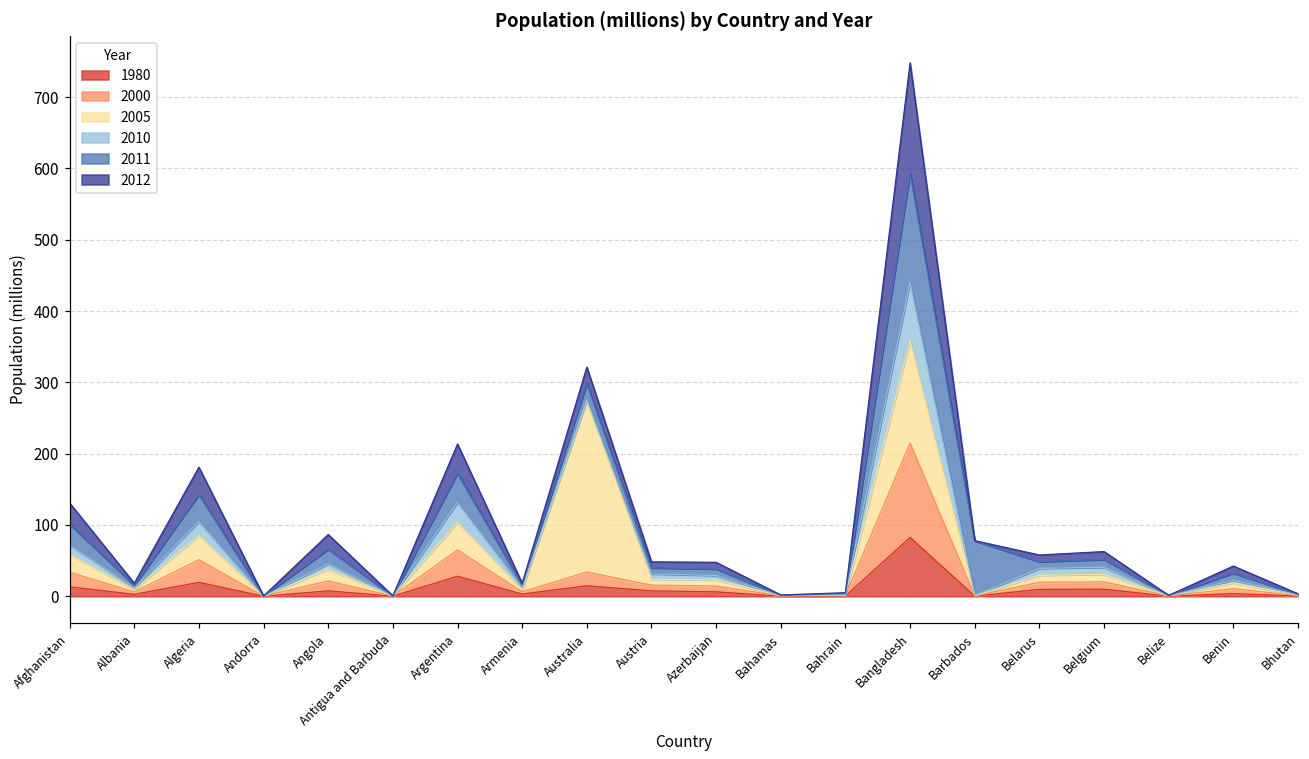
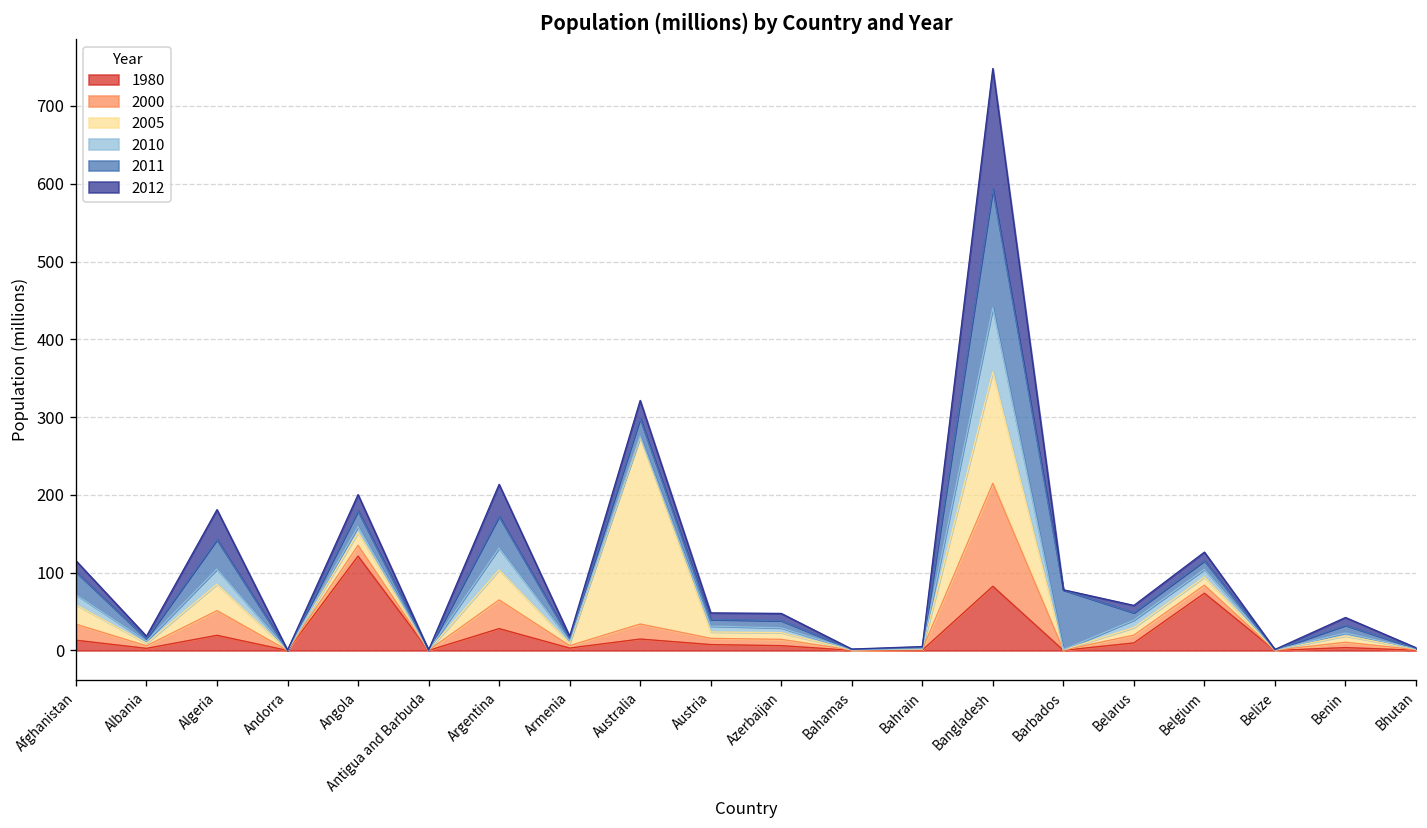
2012, Afghanistan: 30 -> 10
1980, Angola: 10 -> 120
1980, Belgium: 10 -> 70
